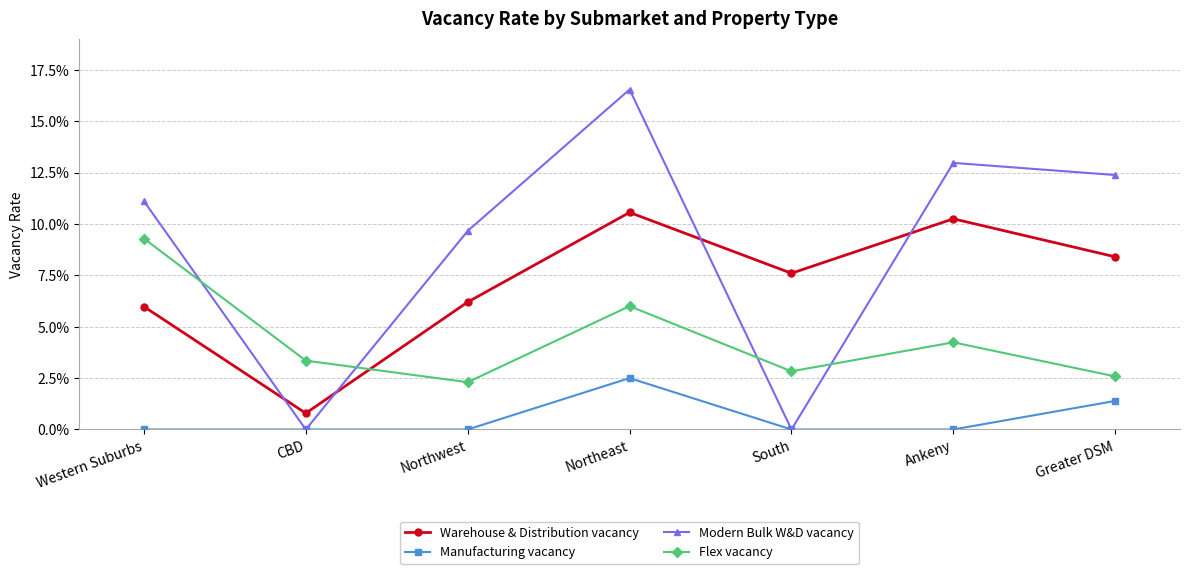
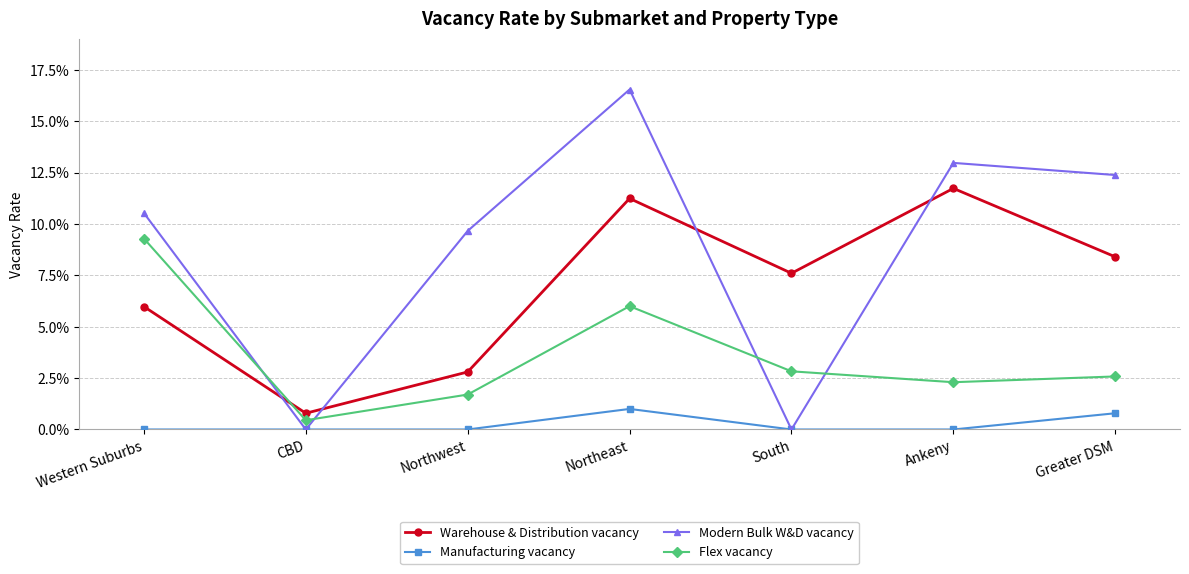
Modern Bulk W&D vacancy, Western Suburbs: 11.1% -> 10.5%
Flex vacancy, CBD: 3.4% -> 0.4%
Warehouse & Distribution vacancy, Northwest: 6.2% -> 2.8%
Flex vacancy, Northwest: 2.3% -> 1.7%
Warehouse & Distribution vacancy, Northeast: 10.6% -> 11.2%
Manufacturing vacancy, Northeast: 2.5% -> 1.0%
Warehouse & Distribution vacancy, Ankeny: 10.3% -> 11.7%
Flex vacancy, Ankeny: 4.2% -> 2.3%
Manufacturing vacancy, Greater DSM: 1.4% -> 0.8%
